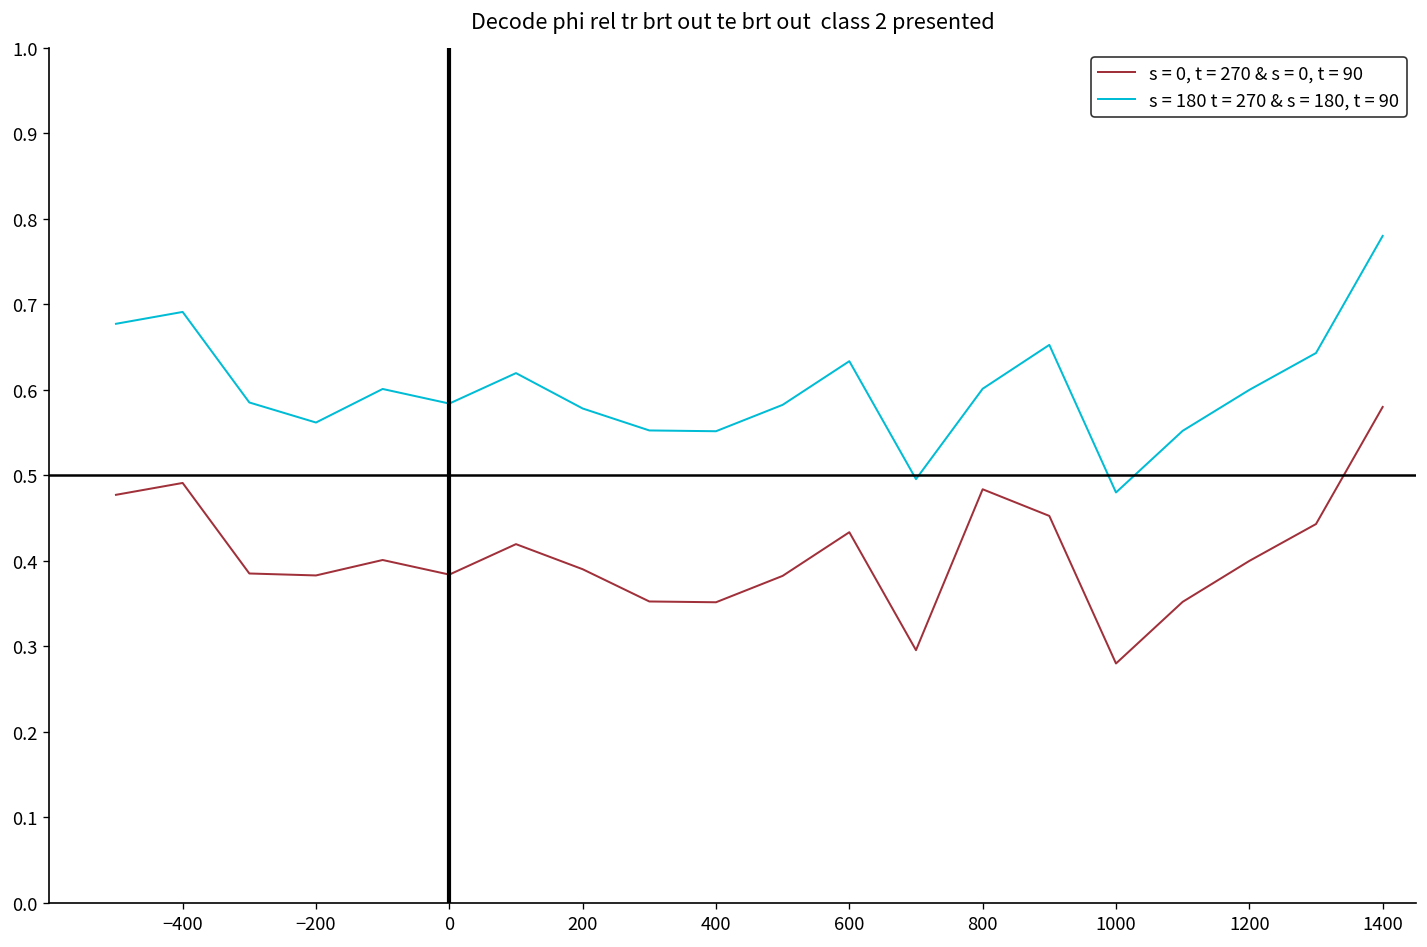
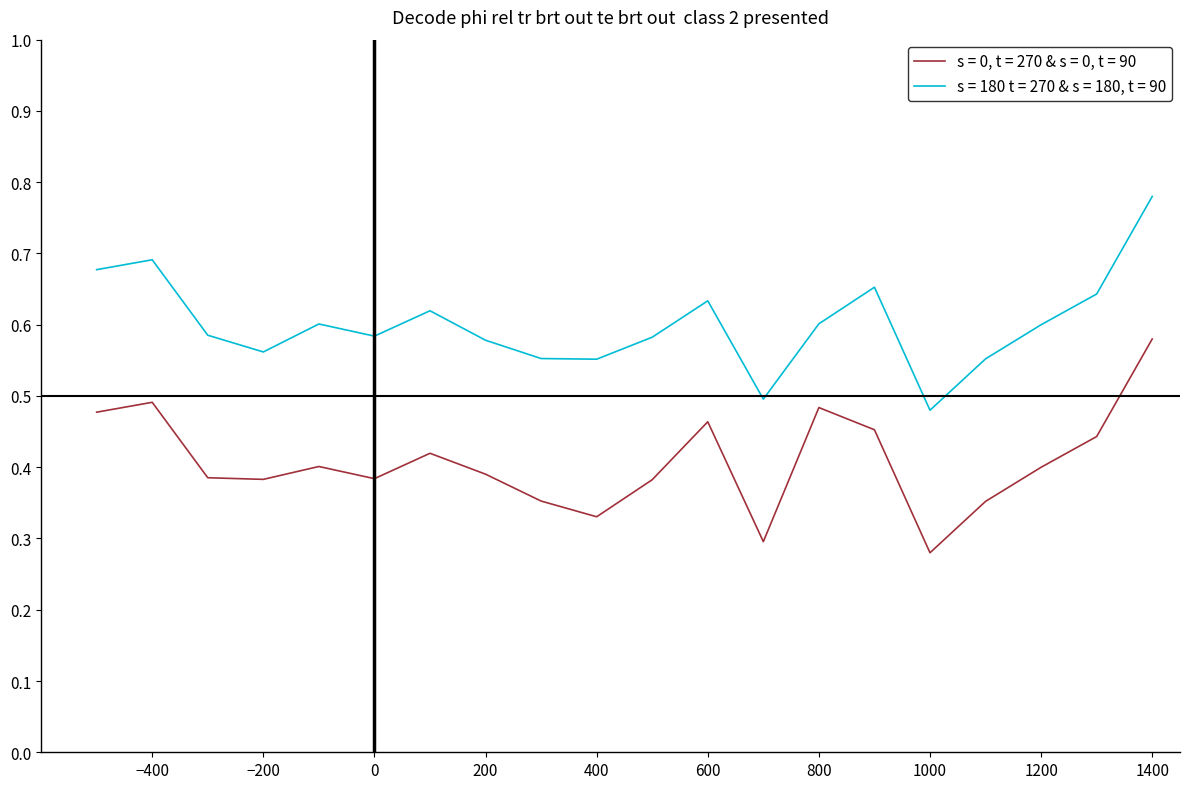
s = 0, t = 270 & s = 0, t = 90, 400: 0.35 -> 0.33
s = 0, t = 270 & s = 0, t = 90, 600: 0.43 -> 0.46
